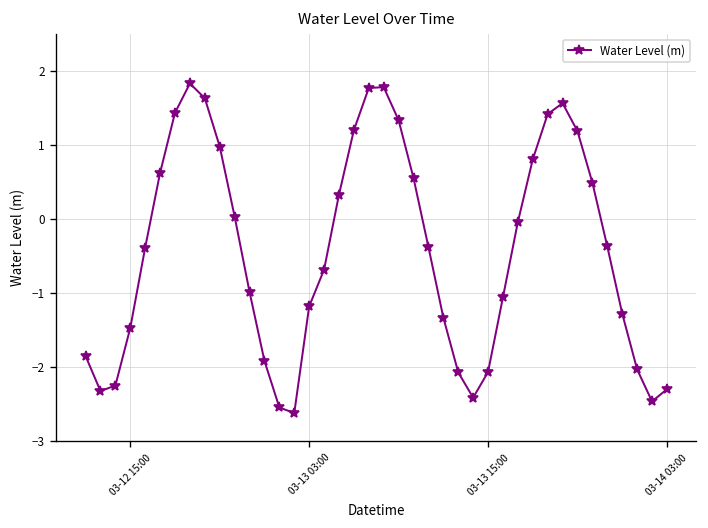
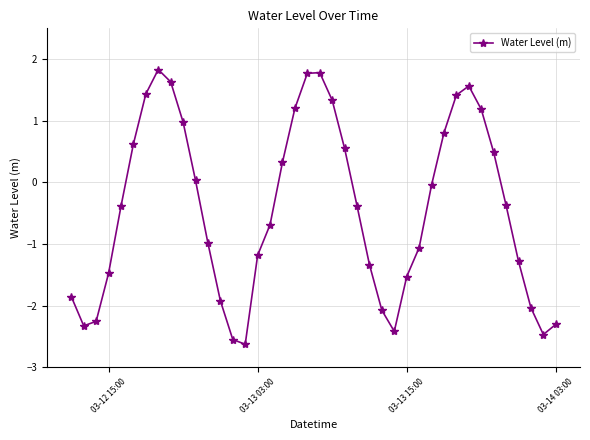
03-13 15:00: -2.1 -> -1.5
